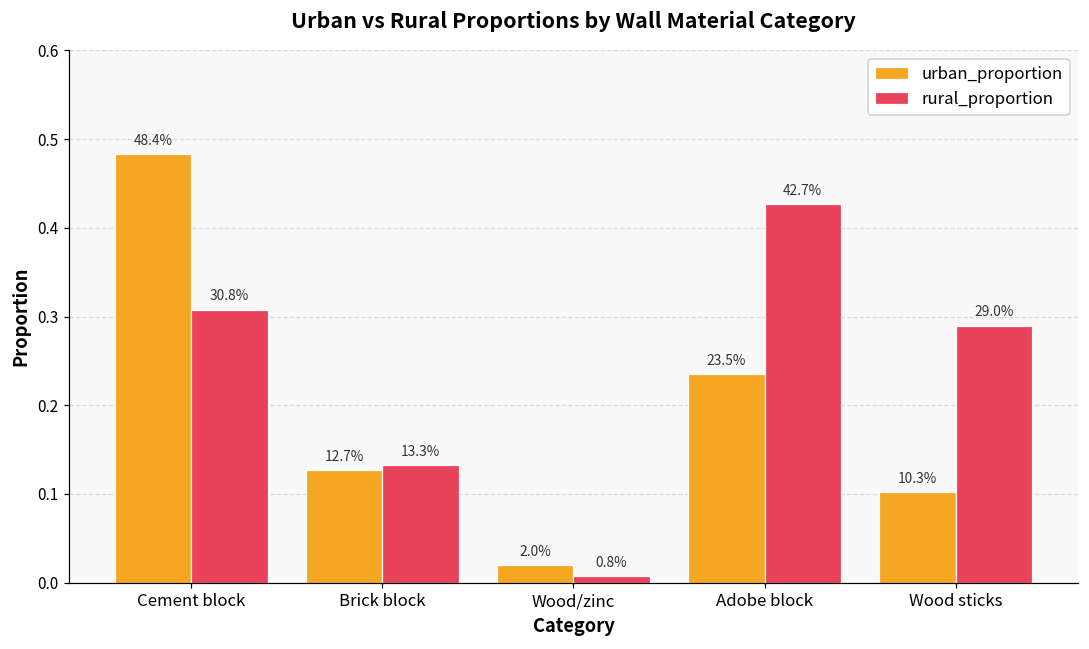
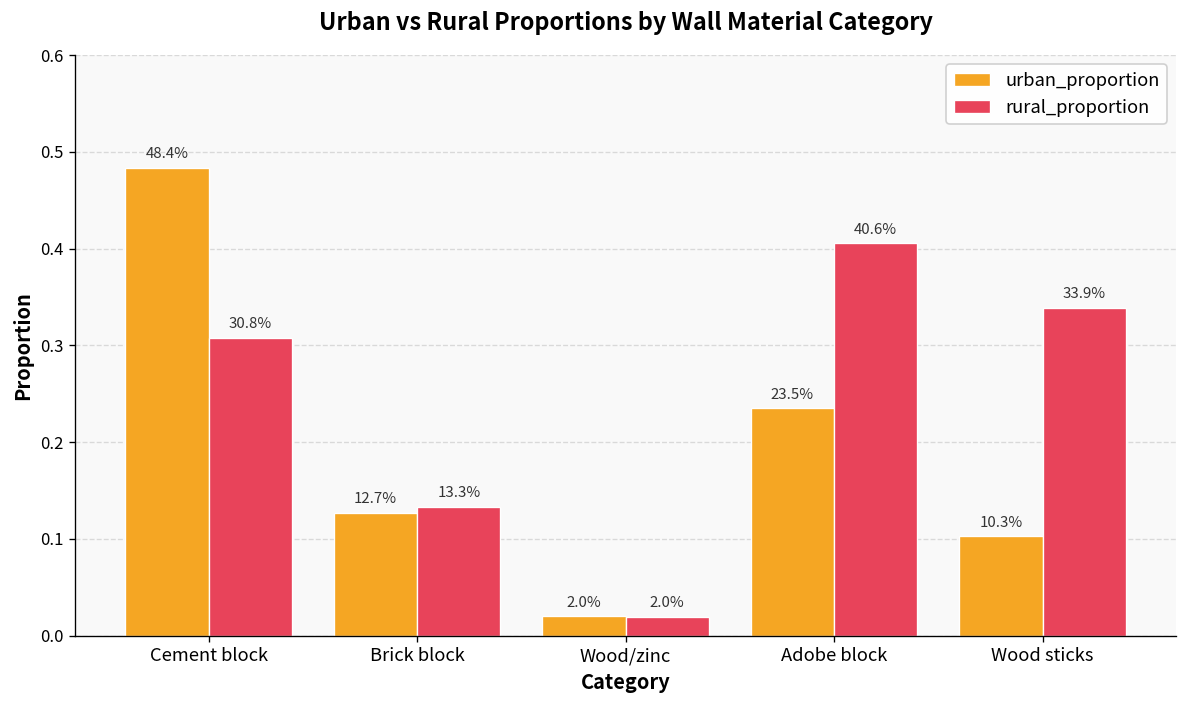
rural_proportion, Wood/zinc: 0.8% -> 2.0%
rural_proportion, Adobe block: 42.7% -> 40.6%
rural_proportion, Wood sticks: 29.0% -> 33.9%
